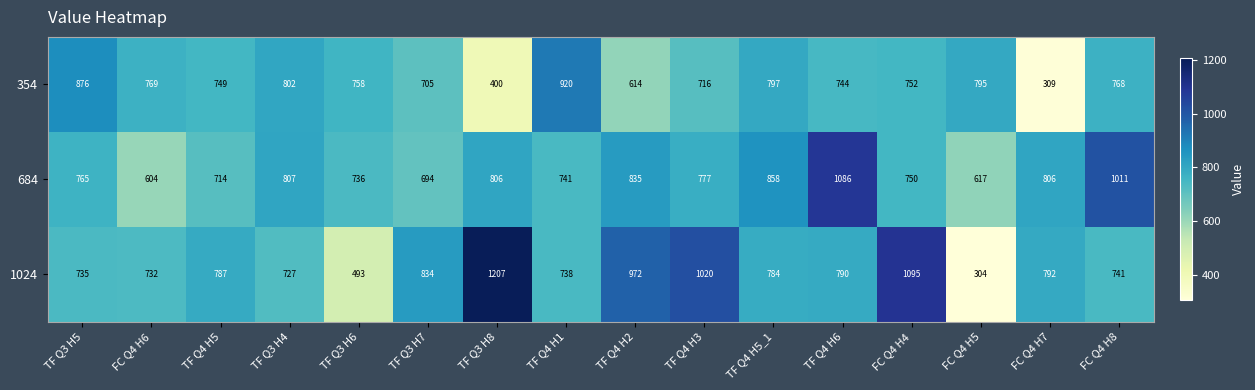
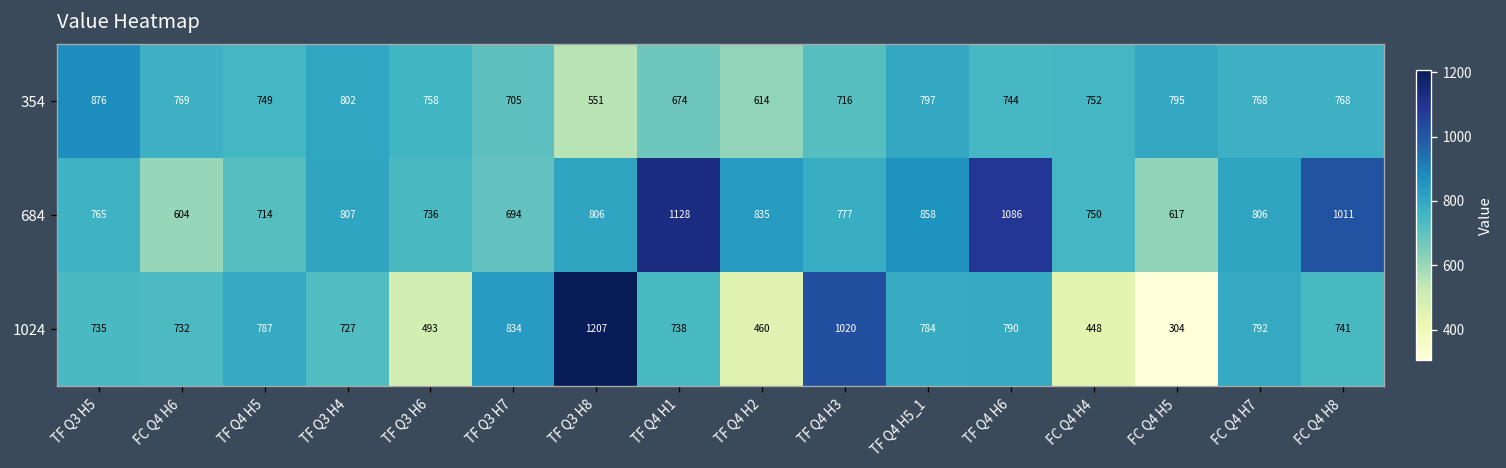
354, TF Q3 H8: 400 -> 551
354, TF Q4 H1: 920 -> 674
354, FC Q4 H7: 309 -> 768
684, TF Q4 H1: 741 -> 1128
1024, TF Q4 H2: 972 -> 460
1024, FC Q4 H4: 1095 -> 448
